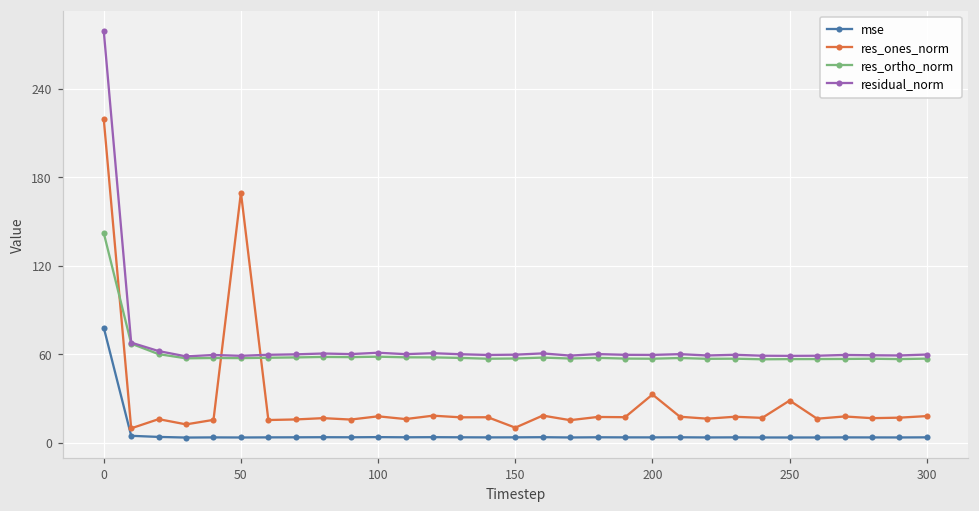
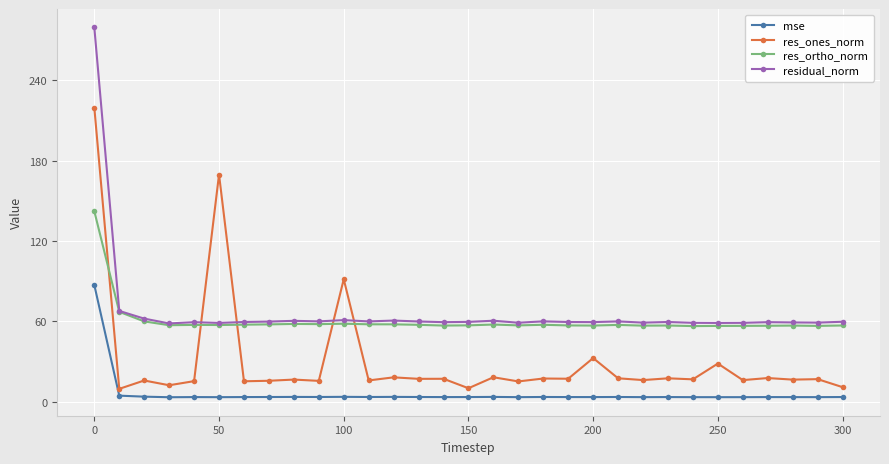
mse, 0: 78 -> 87
res_ones_norm, 100: 18 -> 92
res_ones_norm, 300: 18 -> 11
